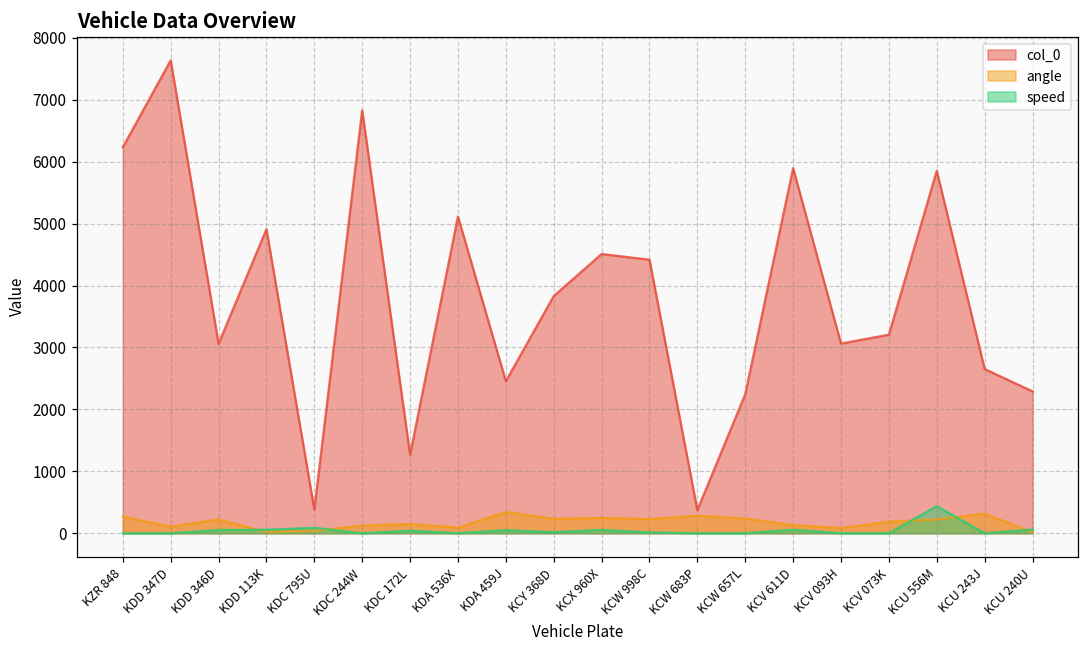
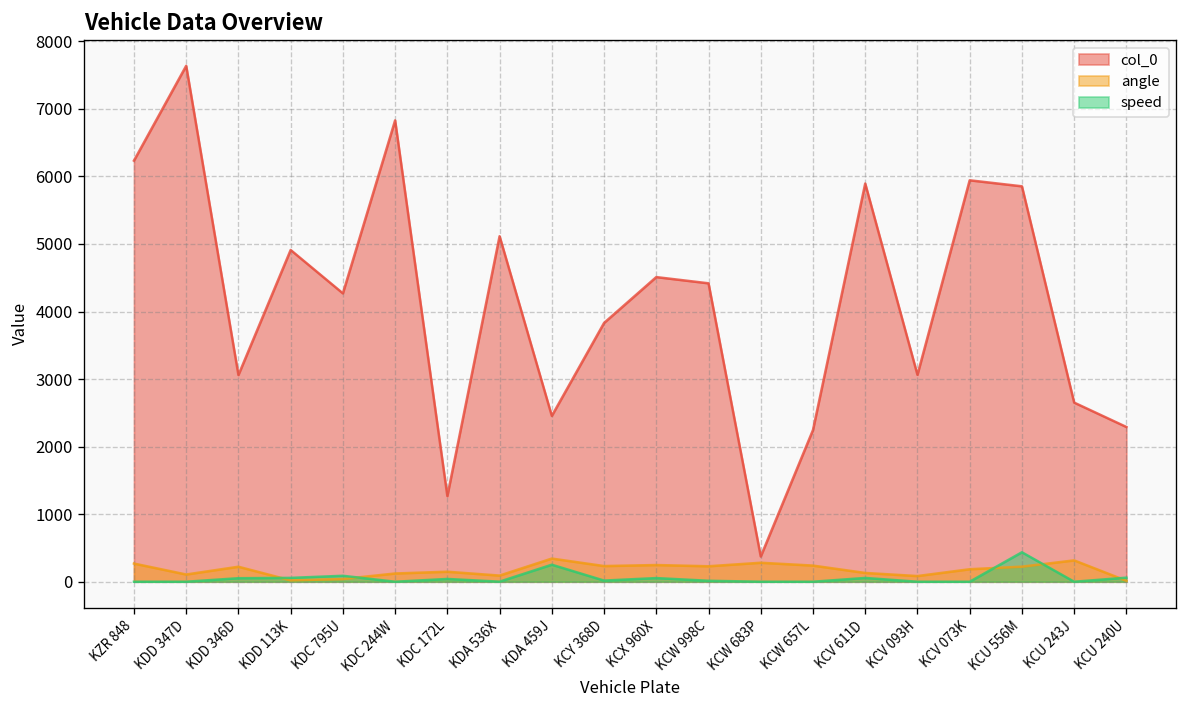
col_0, KDC 795U: 400 -> 4300
speed, KDA 459J: 0 -> 300
col_0, KCV 073K: 3200 -> 5900
